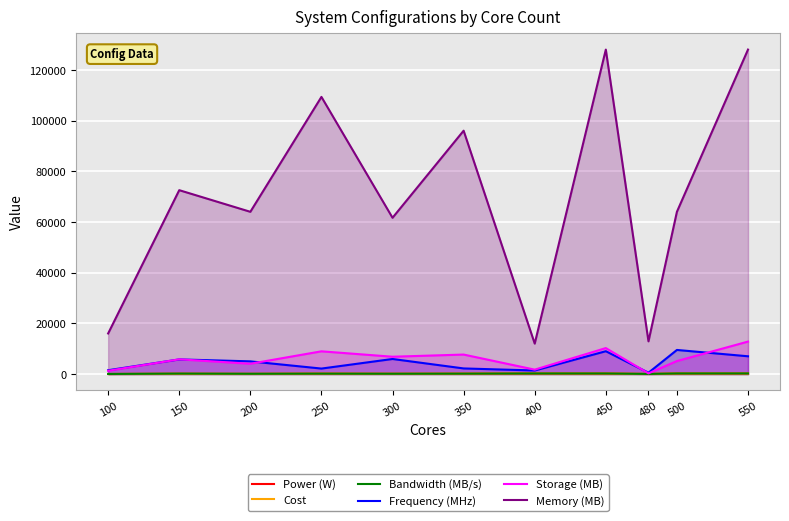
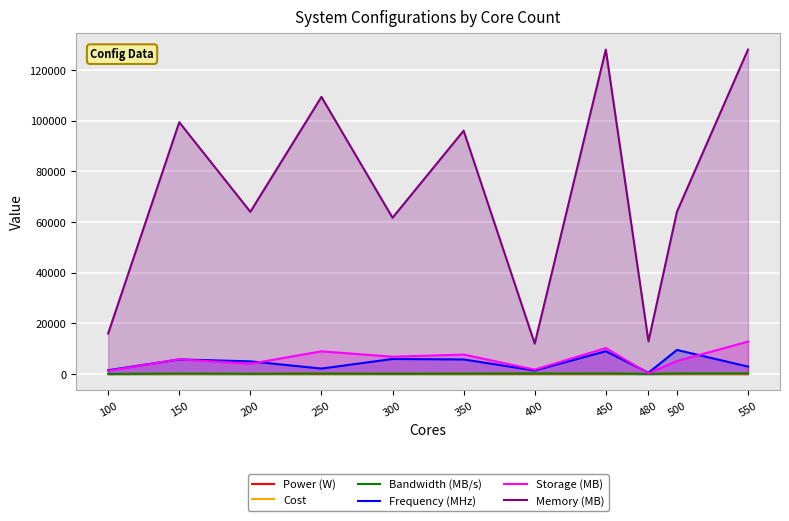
Memory (MB), 150: 73000 -> 99000
Frequency (MHz), 350: 2000 -> 6000
Frequency (MHz), 550: 7000 -> 3000
